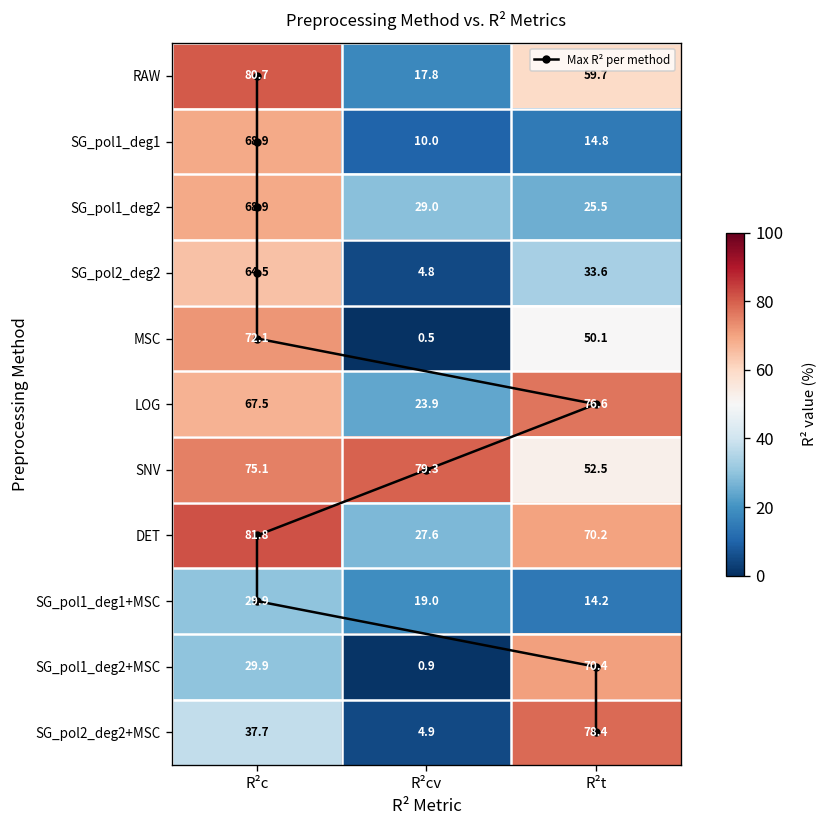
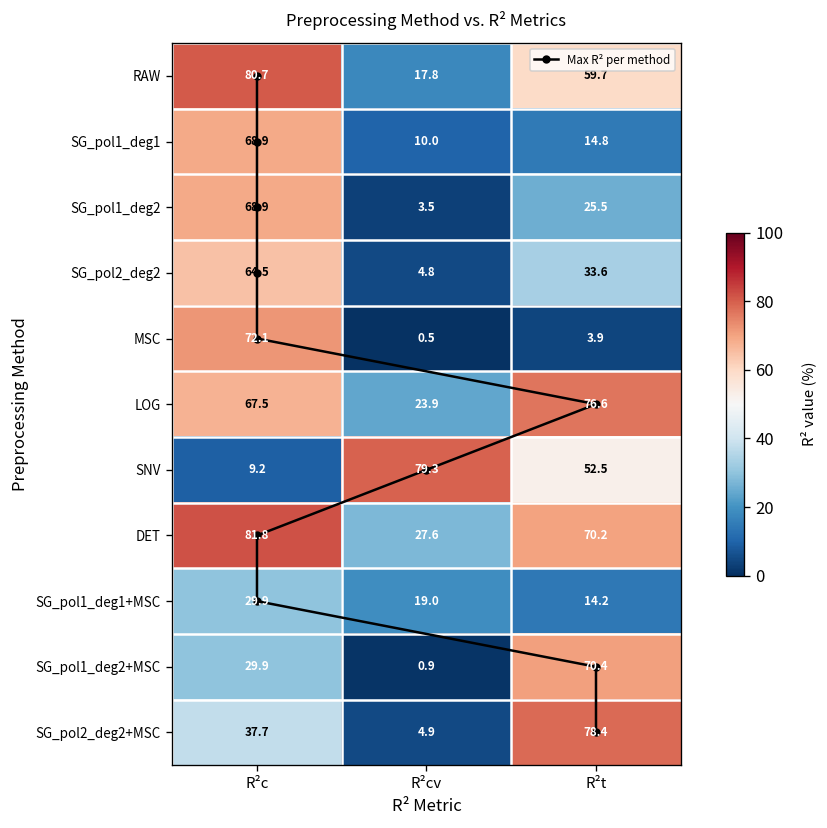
SG_pol1_deg2, R²cv: 29.0 -> 3.5
MSC, R²t: 50.1 -> 3.9
SNV, R²c: 75.1 -> 9.2
